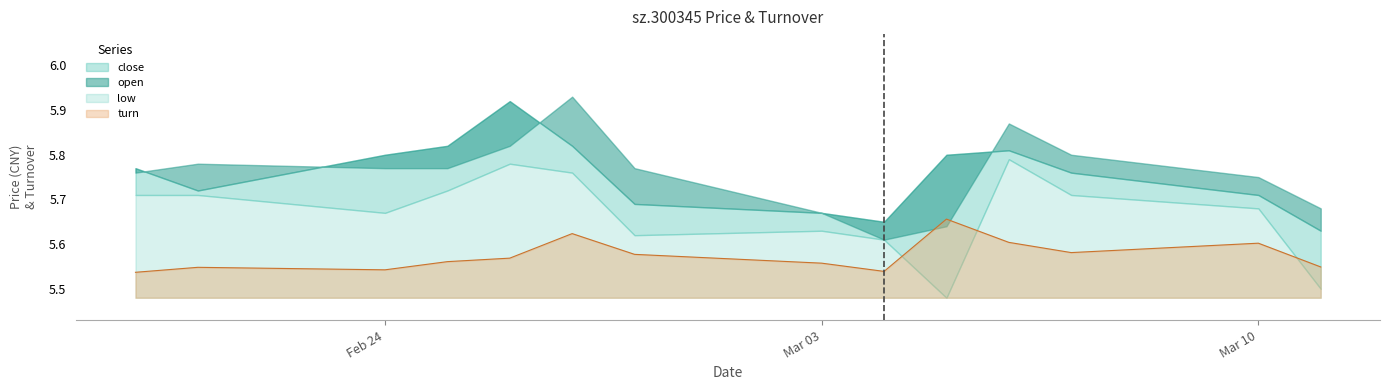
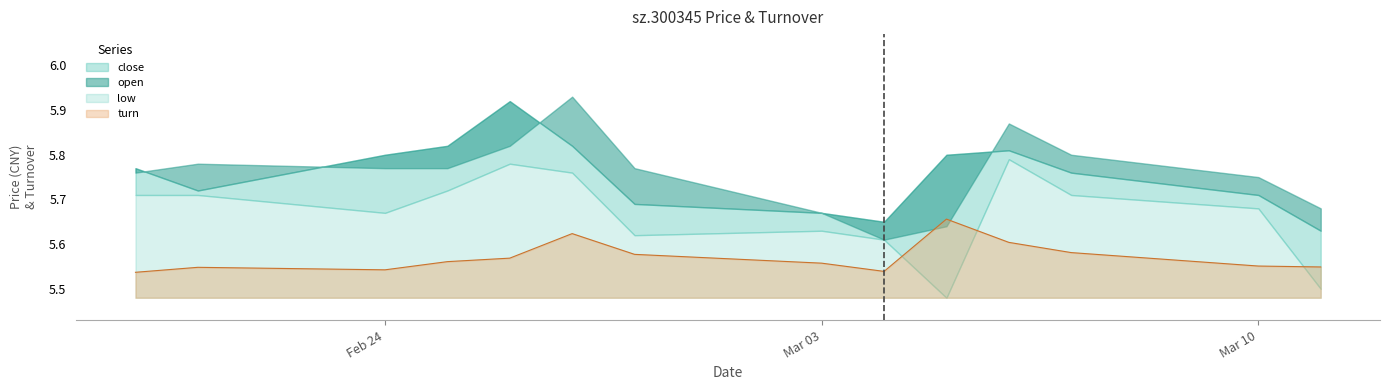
turn, Mar 10: 5.60 -> 5.55
